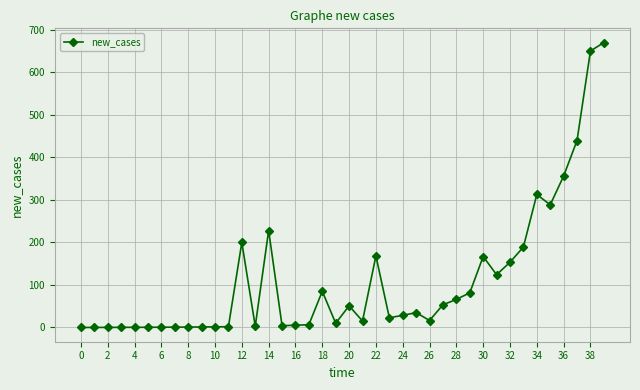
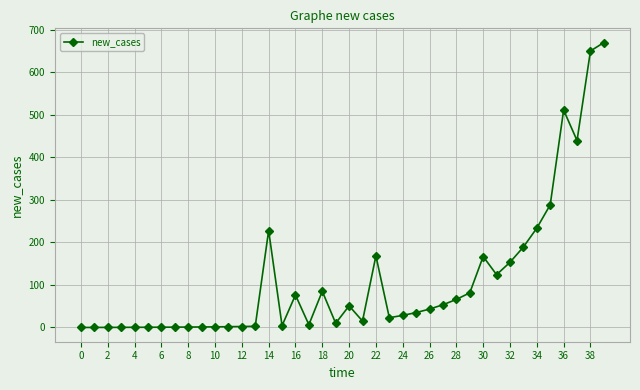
12: 200 -> 0
16: 10 -> 80
26: 20 -> 40
34: 310 -> 230
36: 360 -> 510
